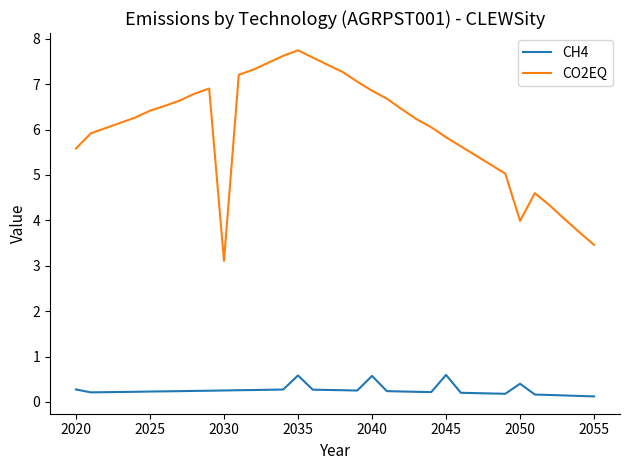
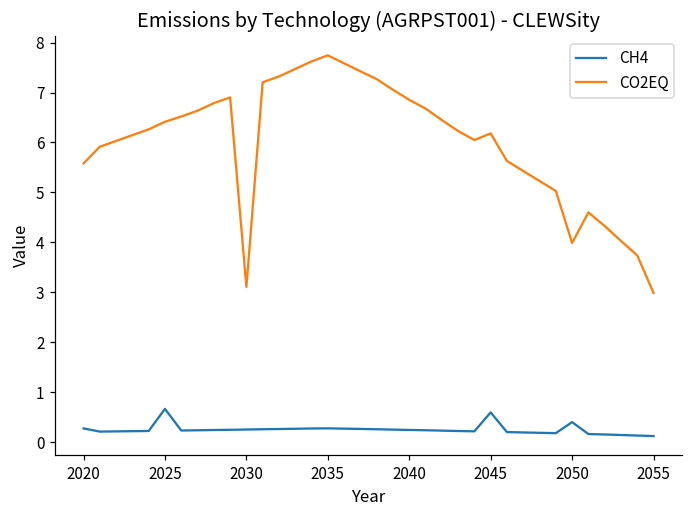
CH4, 2025: 0.2 -> 0.7
CH4, 2035: 0.6 -> 0.3
CH4, 2040: 0.6 -> 0.2
CO2EQ, 2045: 5.8 -> 6.2
CO2EQ, 2055: 3.5 -> 3.0
